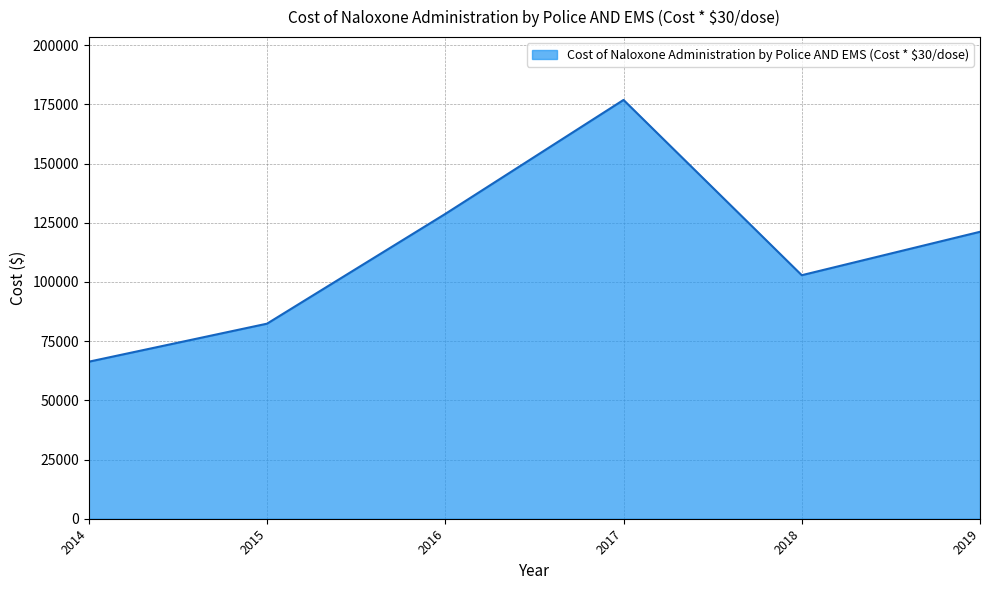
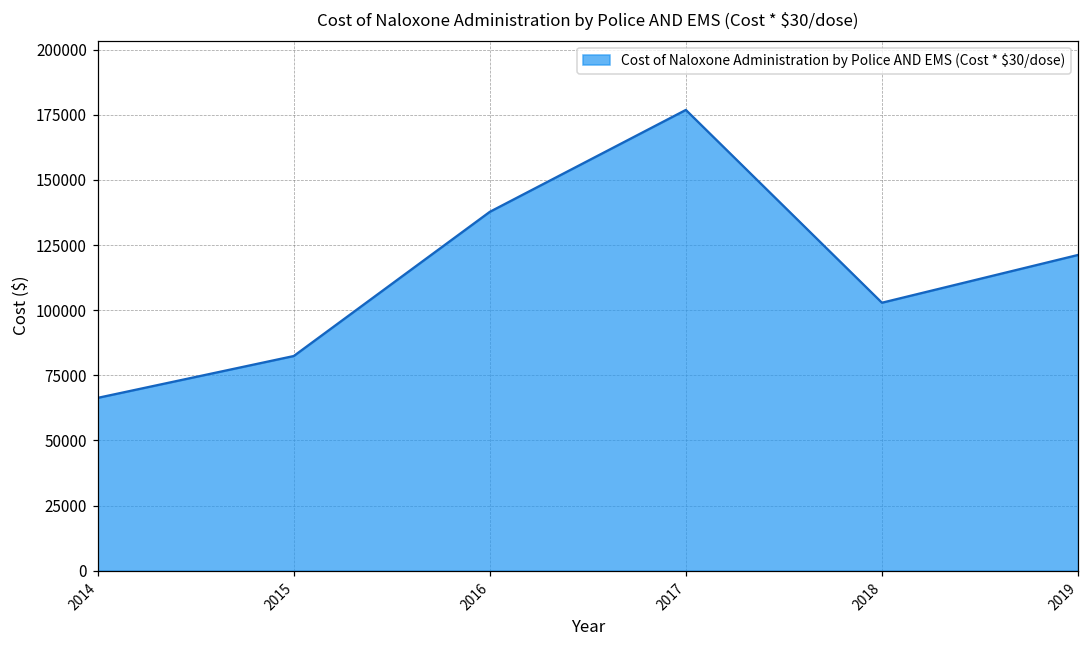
2016: 129000 -> 138000
